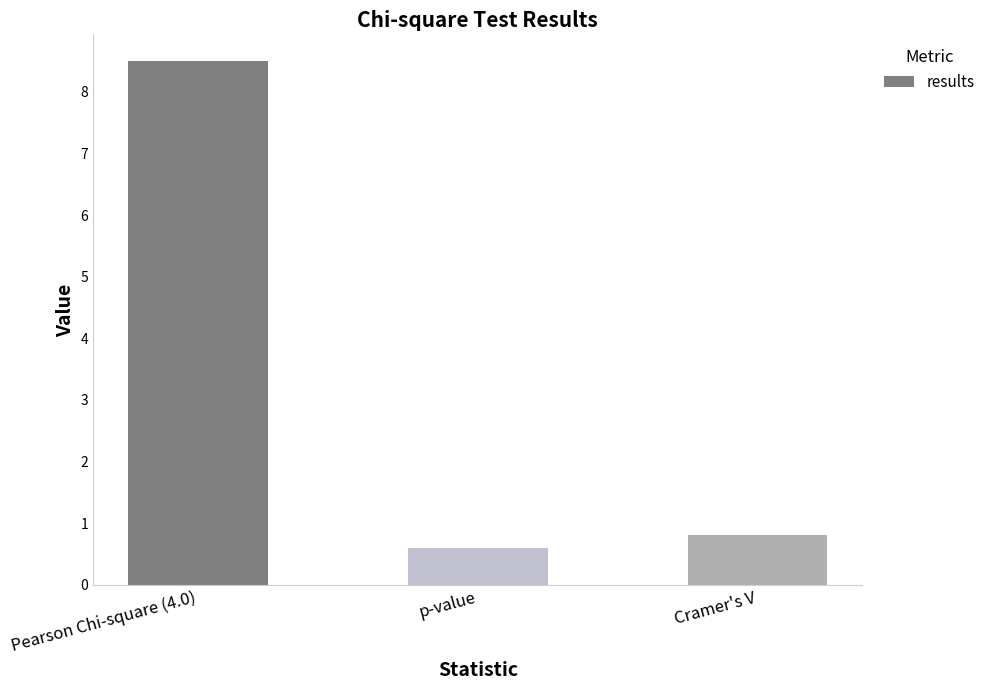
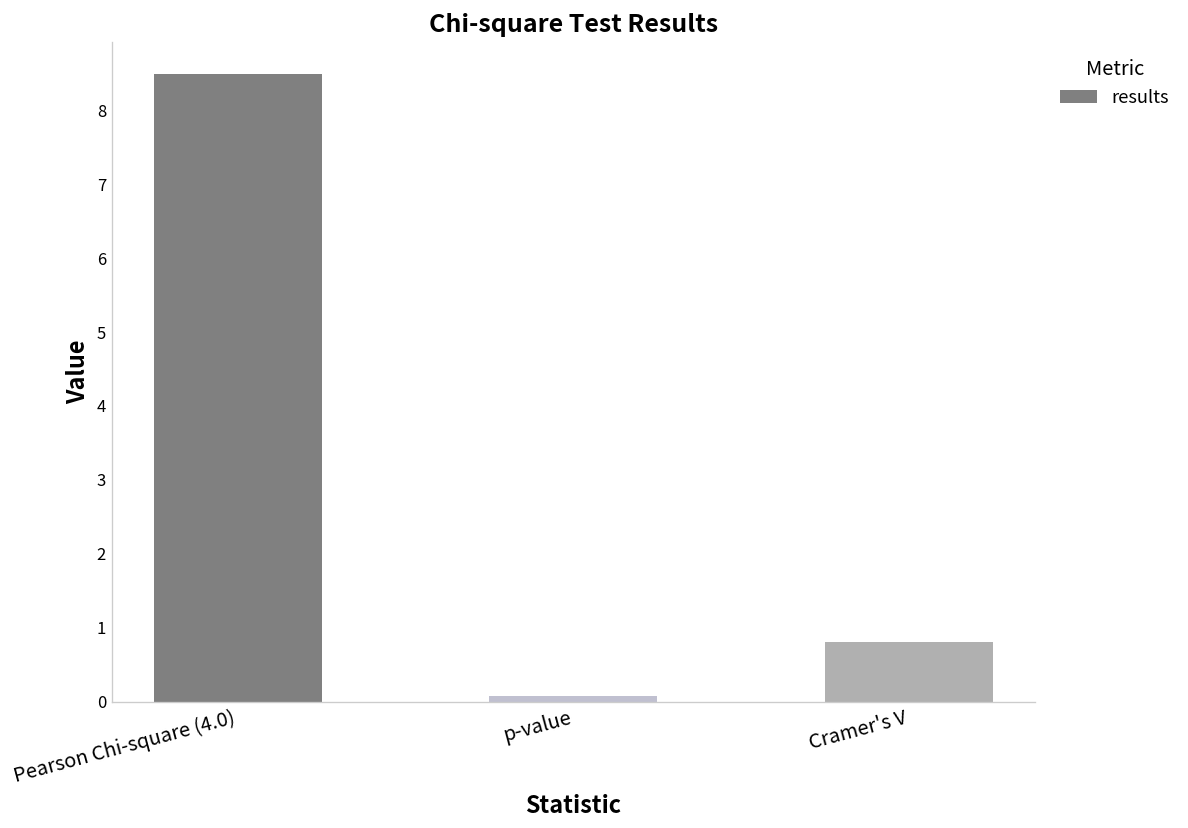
p-value: 0.6 -> 0.1
